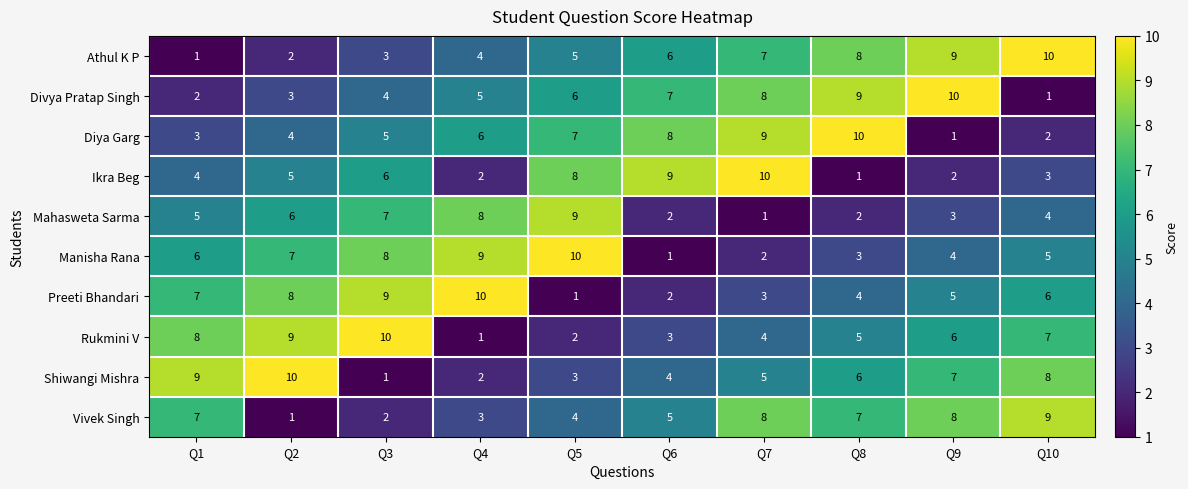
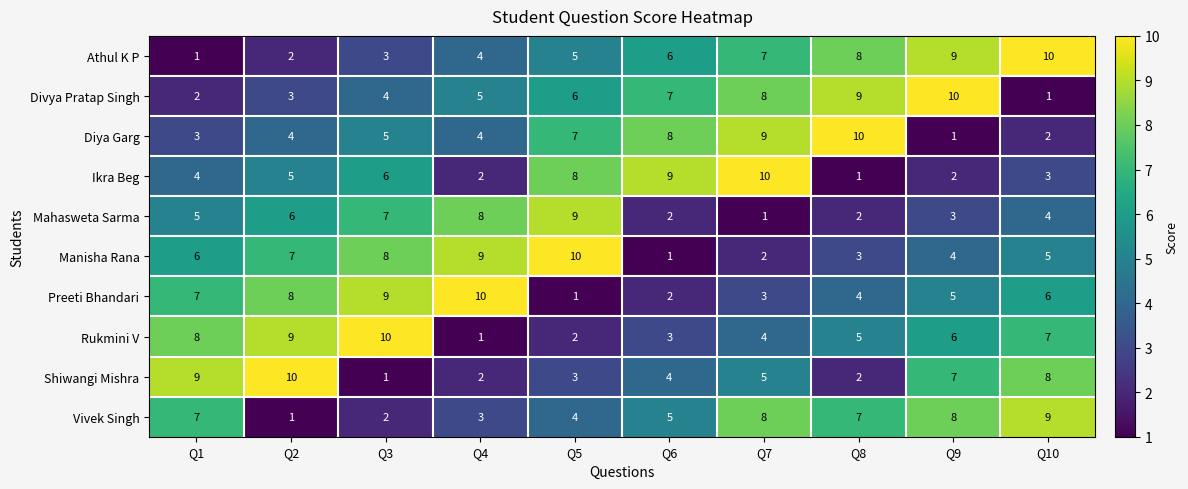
Diya Garg, Q4: 6 -> 4
Shiwangi Mishra, Q8: 6 -> 2
